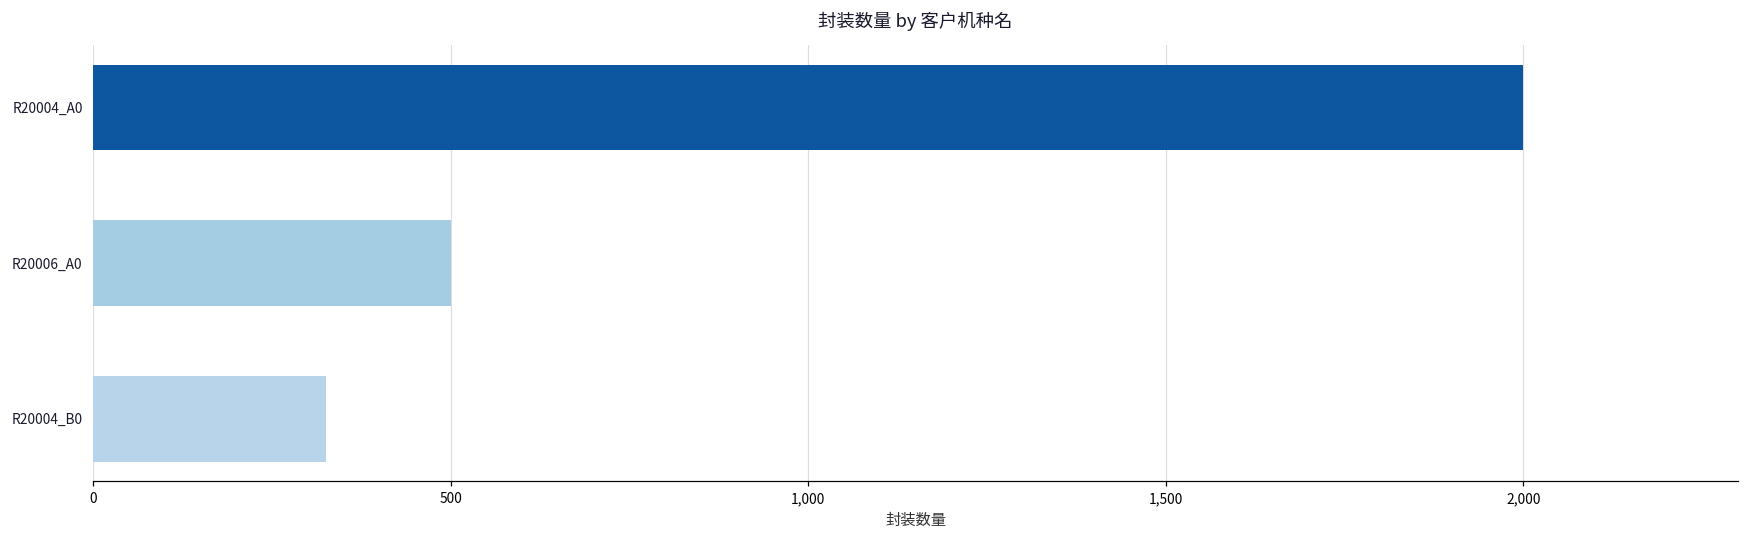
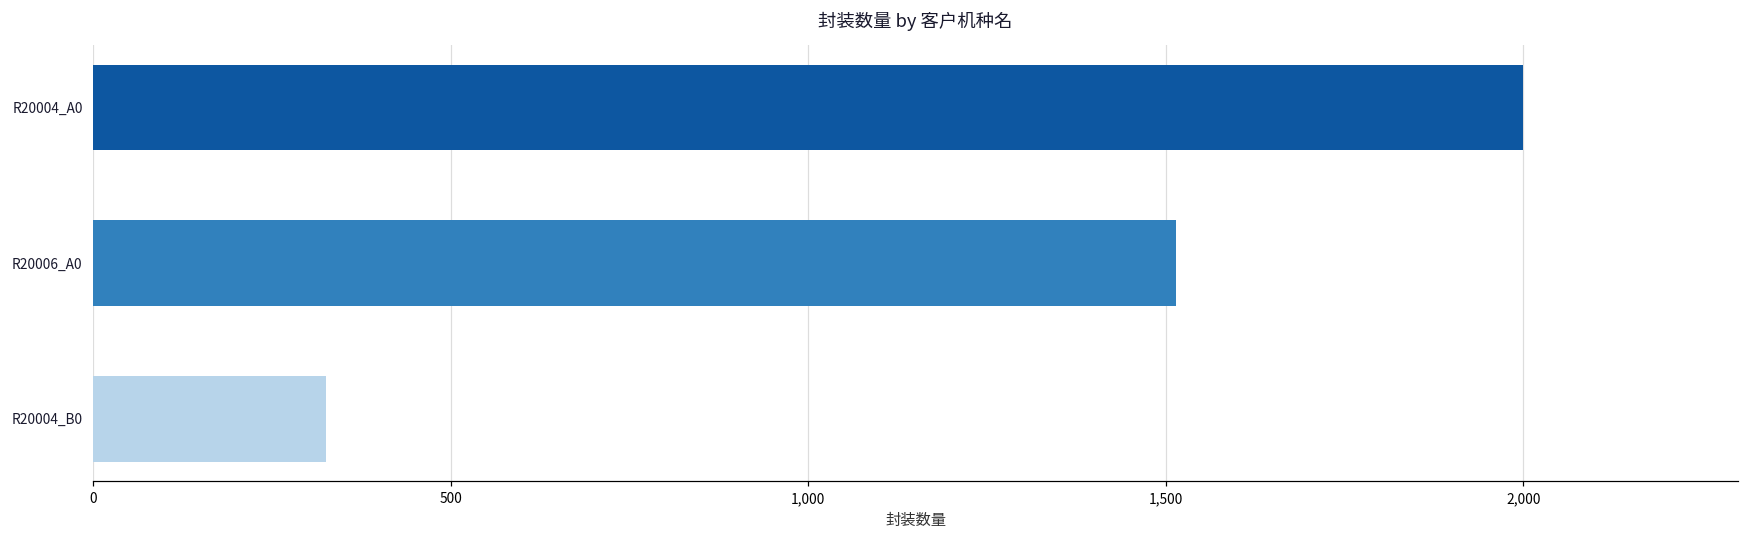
R20006_A0: 500 -> 1,510
